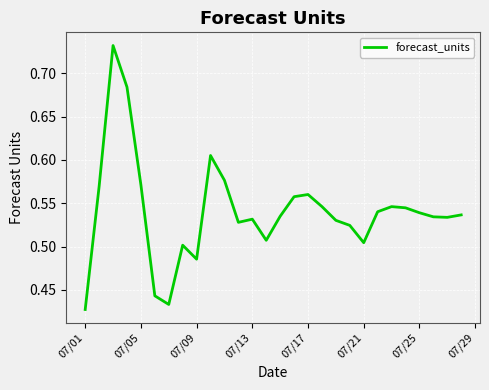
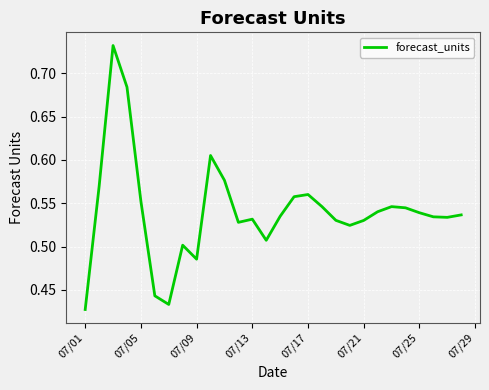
07/05: 0.57 -> 0.55
07/21: 0.50 -> 0.53
